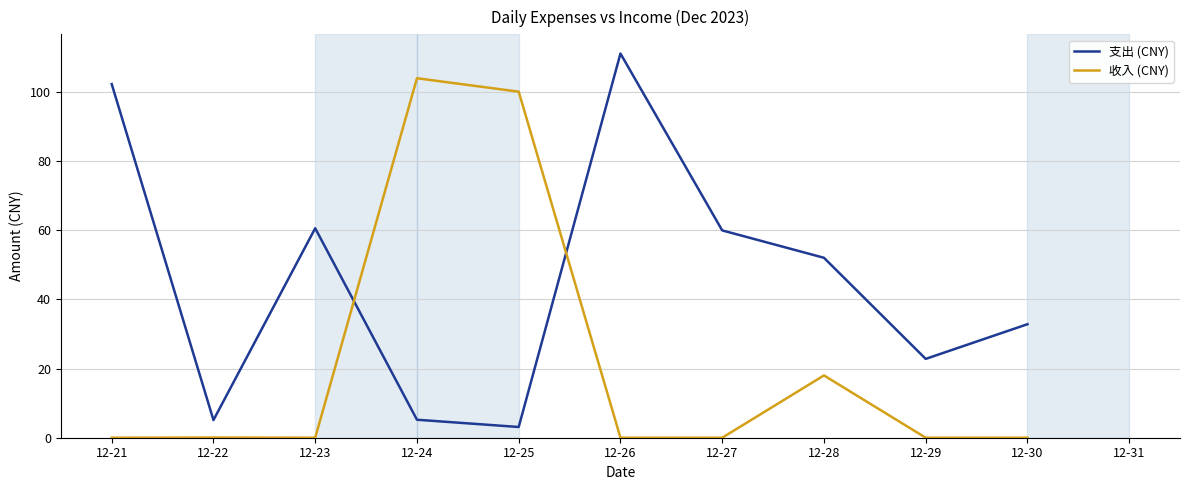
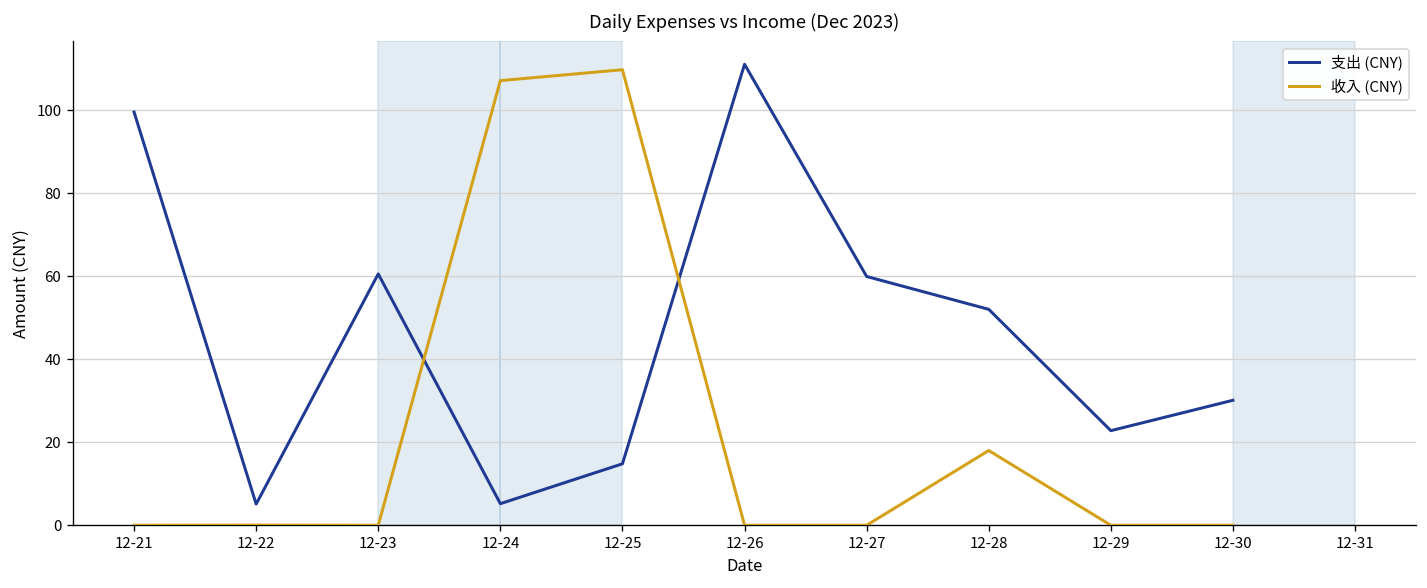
支出 (CNY), 12-21: 102 -> 100
收入 (CNY), 12-24: 104 -> 107
支出 (CNY), 12-25: 3 -> 15
收入 (CNY), 12-25: 100 -> 110
支出 (CNY), 12-30: 33 -> 30
